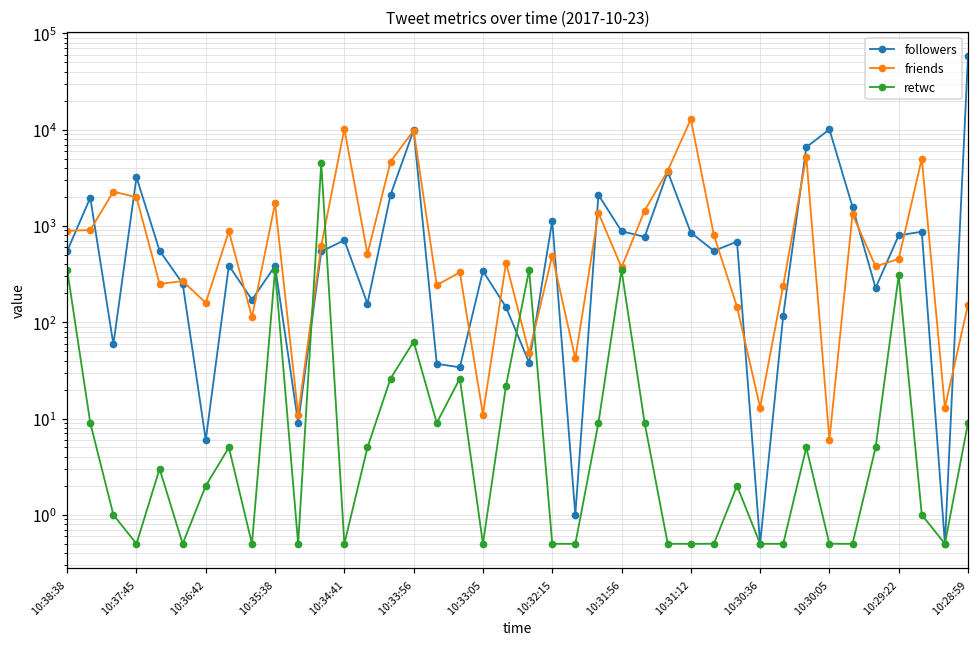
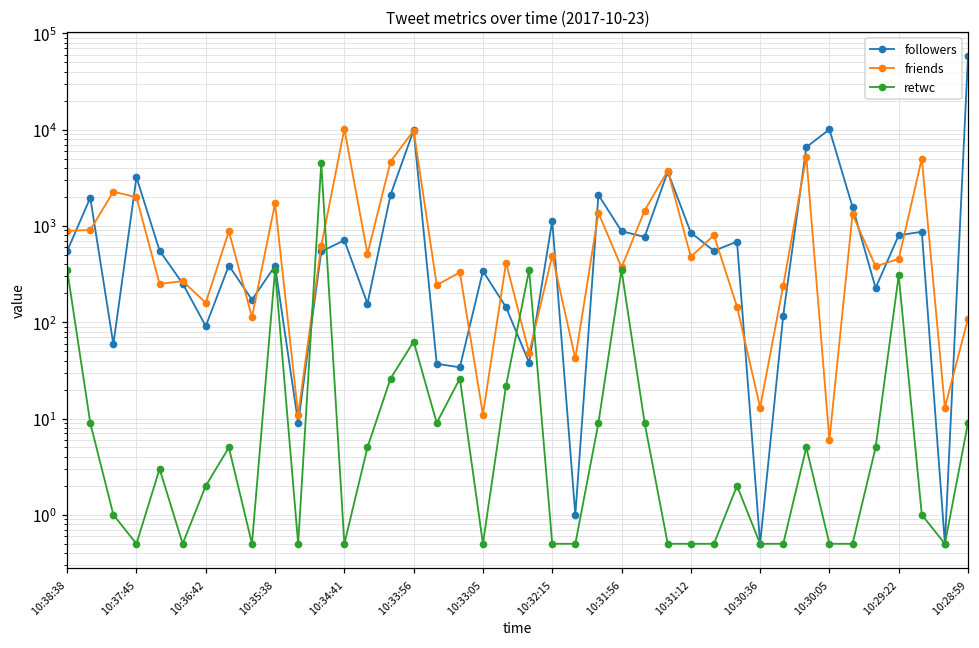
followers, 10:36:42: 6 -> 90
friends, 10:31:12: 13000 -> 500
friends, 10:28:59: 150 -> 110
